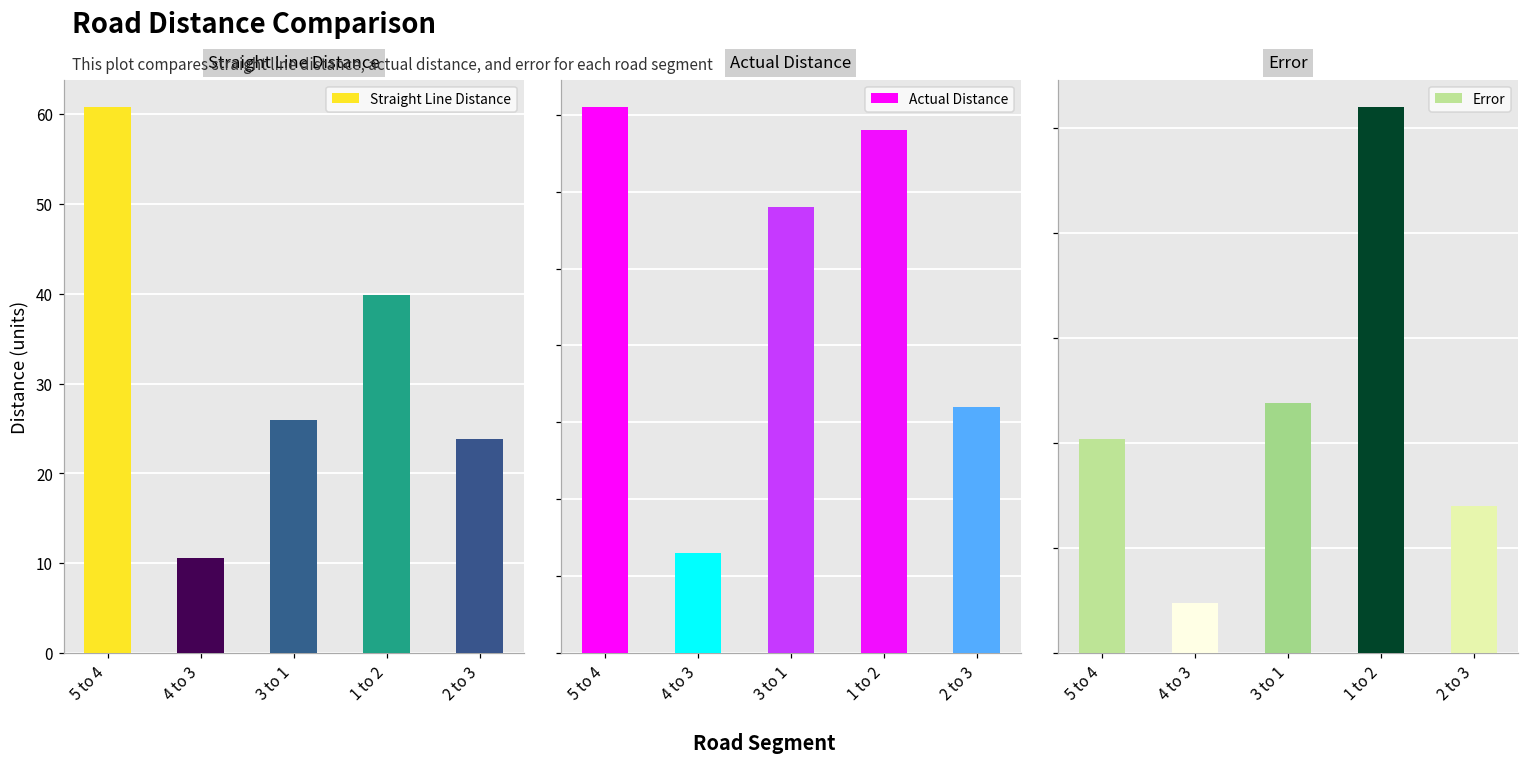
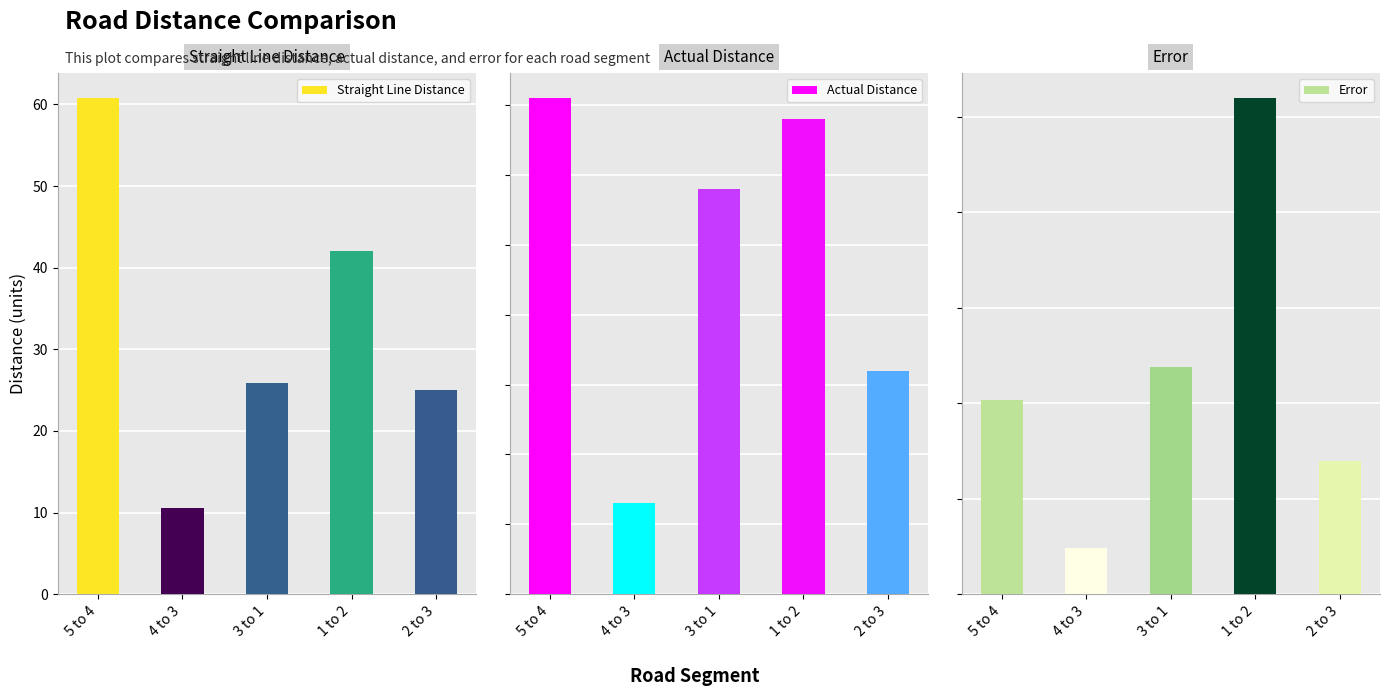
Straight Line Distance, 1 to 2: 40 -> 42
Straight Line Distance, 2 to 3: 24 -> 25
